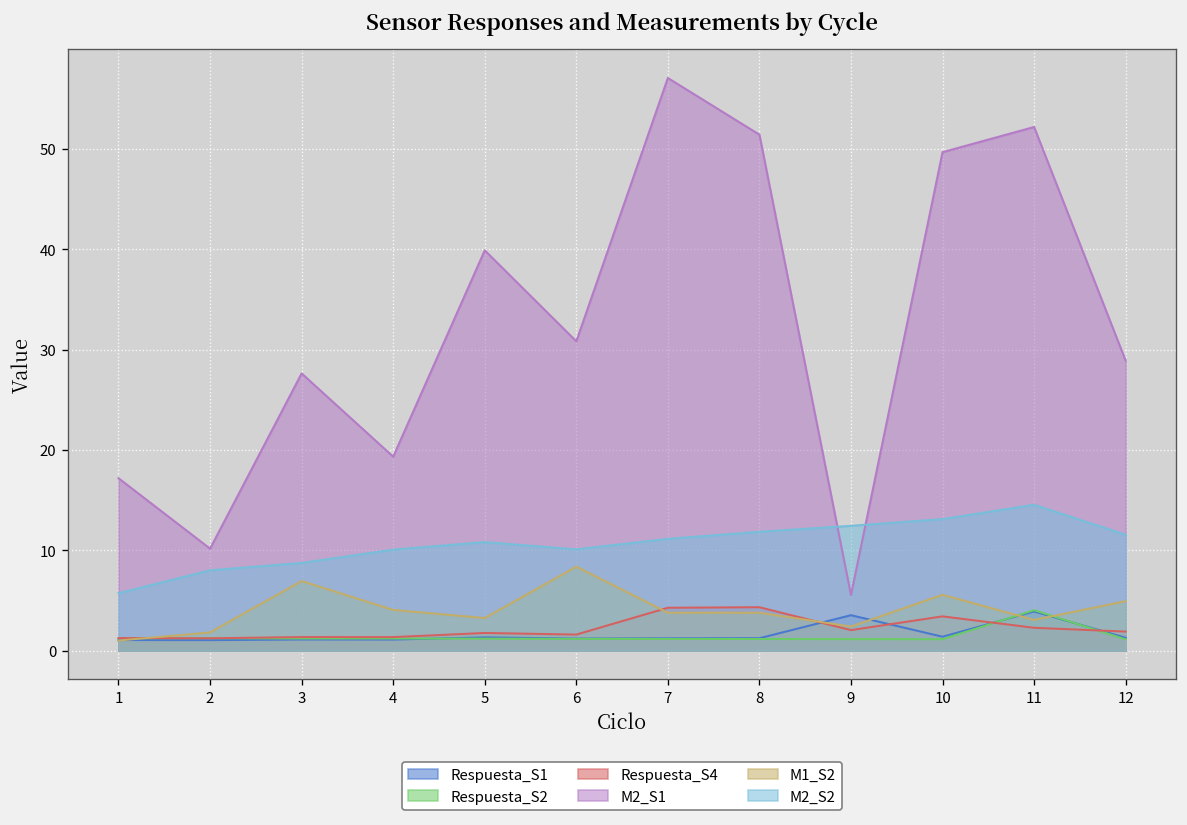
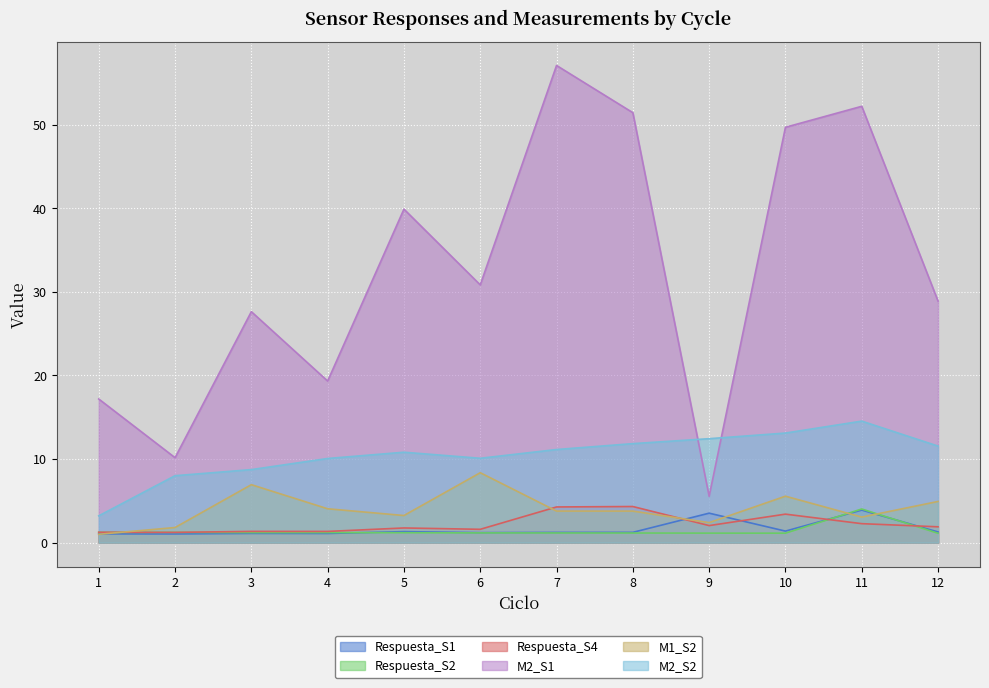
M2_S2, 1: 6 -> 3
